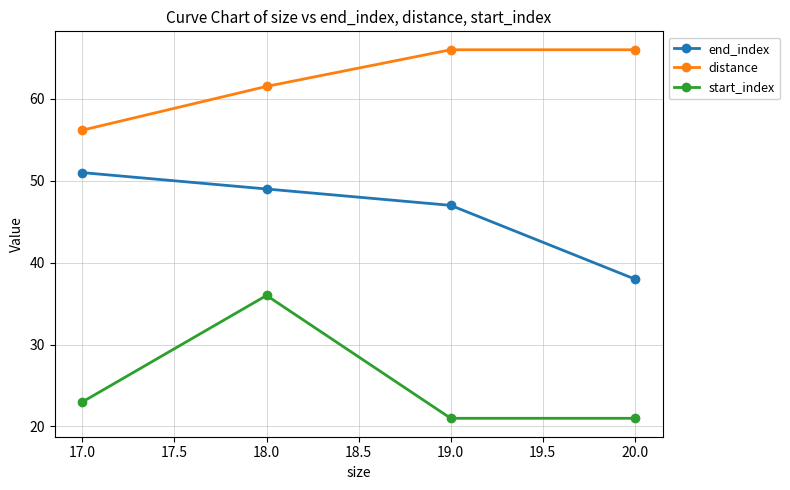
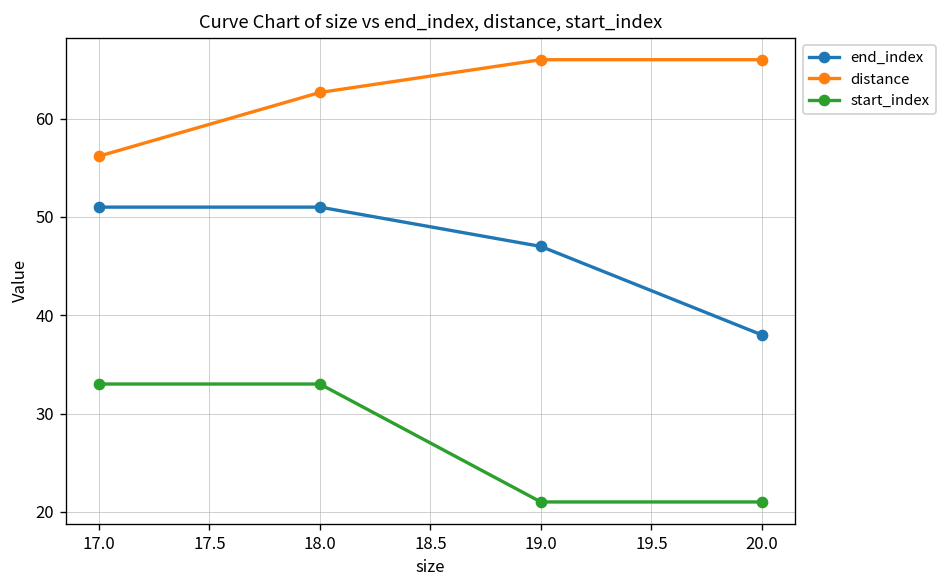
start_index, 17.0: 23 -> 33
end_index, 18.0: 49 -> 51
distance, 18.0: 62 -> 63
start_index, 18.0: 36 -> 33
